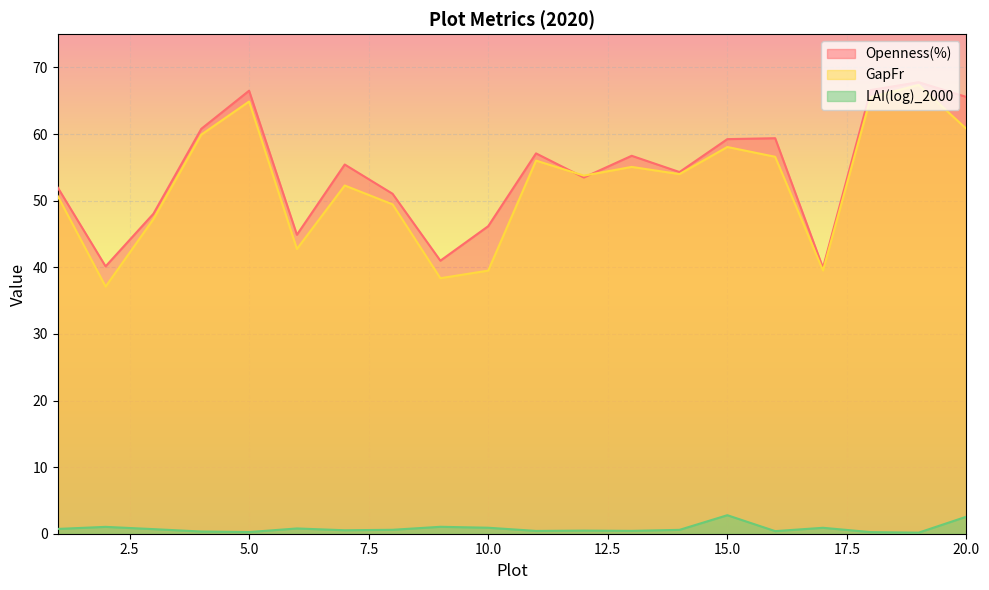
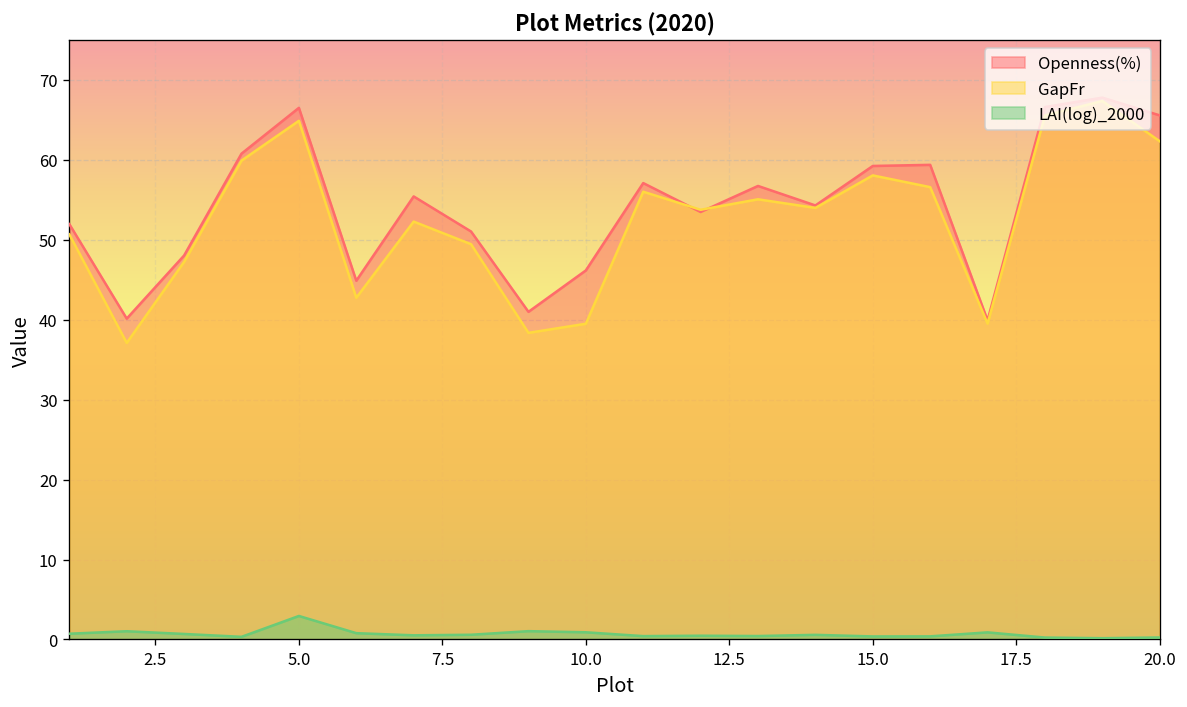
LAI(log)_2000, 5.0: 0 -> 3
LAI(log)_2000, 15.0: 3 -> 0
GapFr, 20.0: 61 -> 62
LAI(log)_2000, 20.0: 3 -> 0
